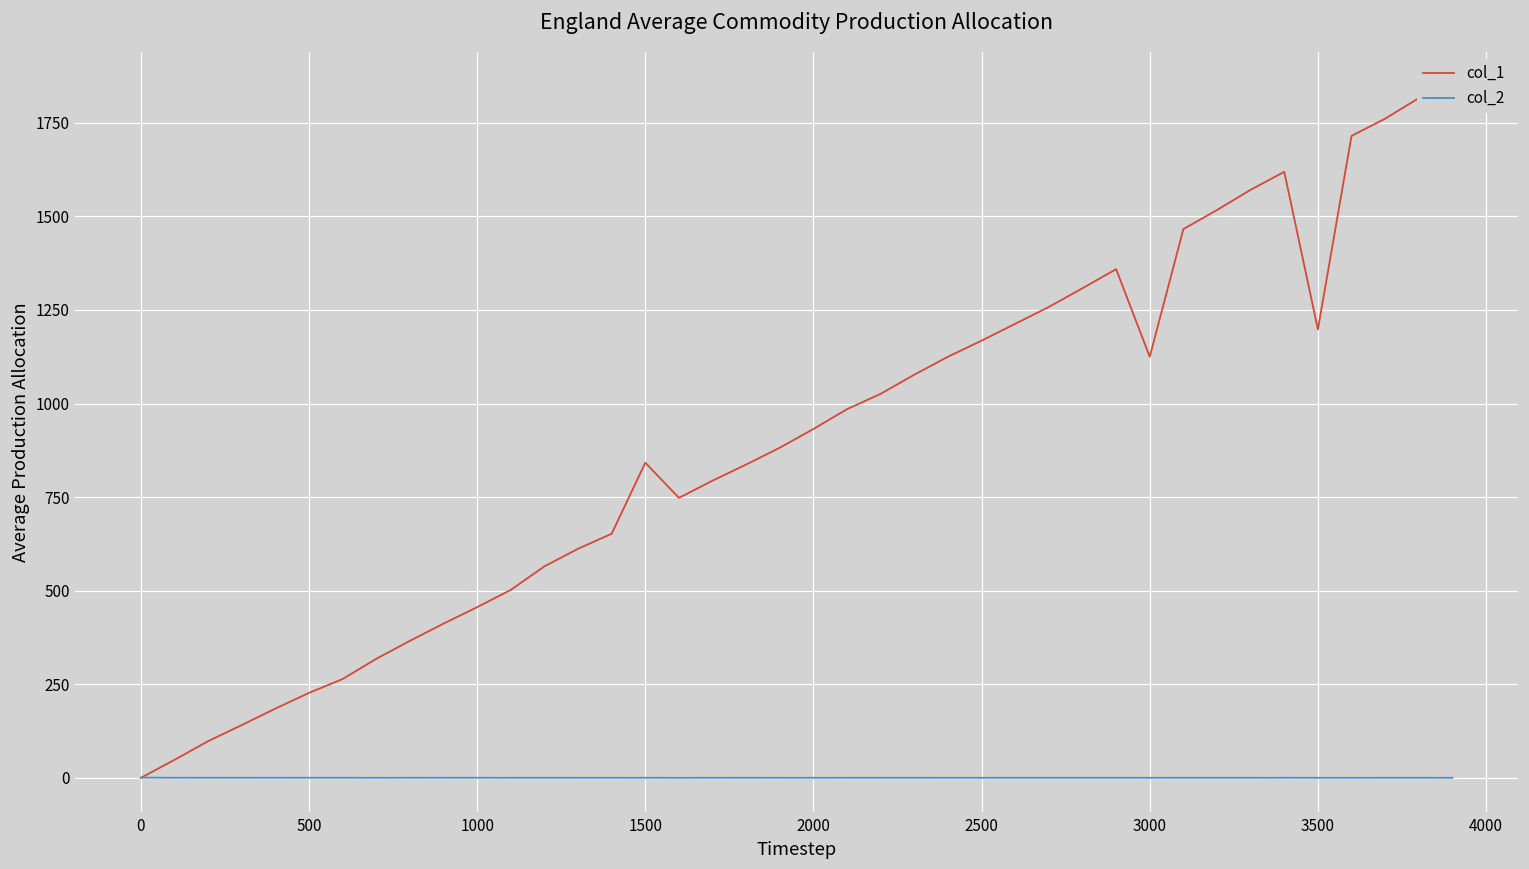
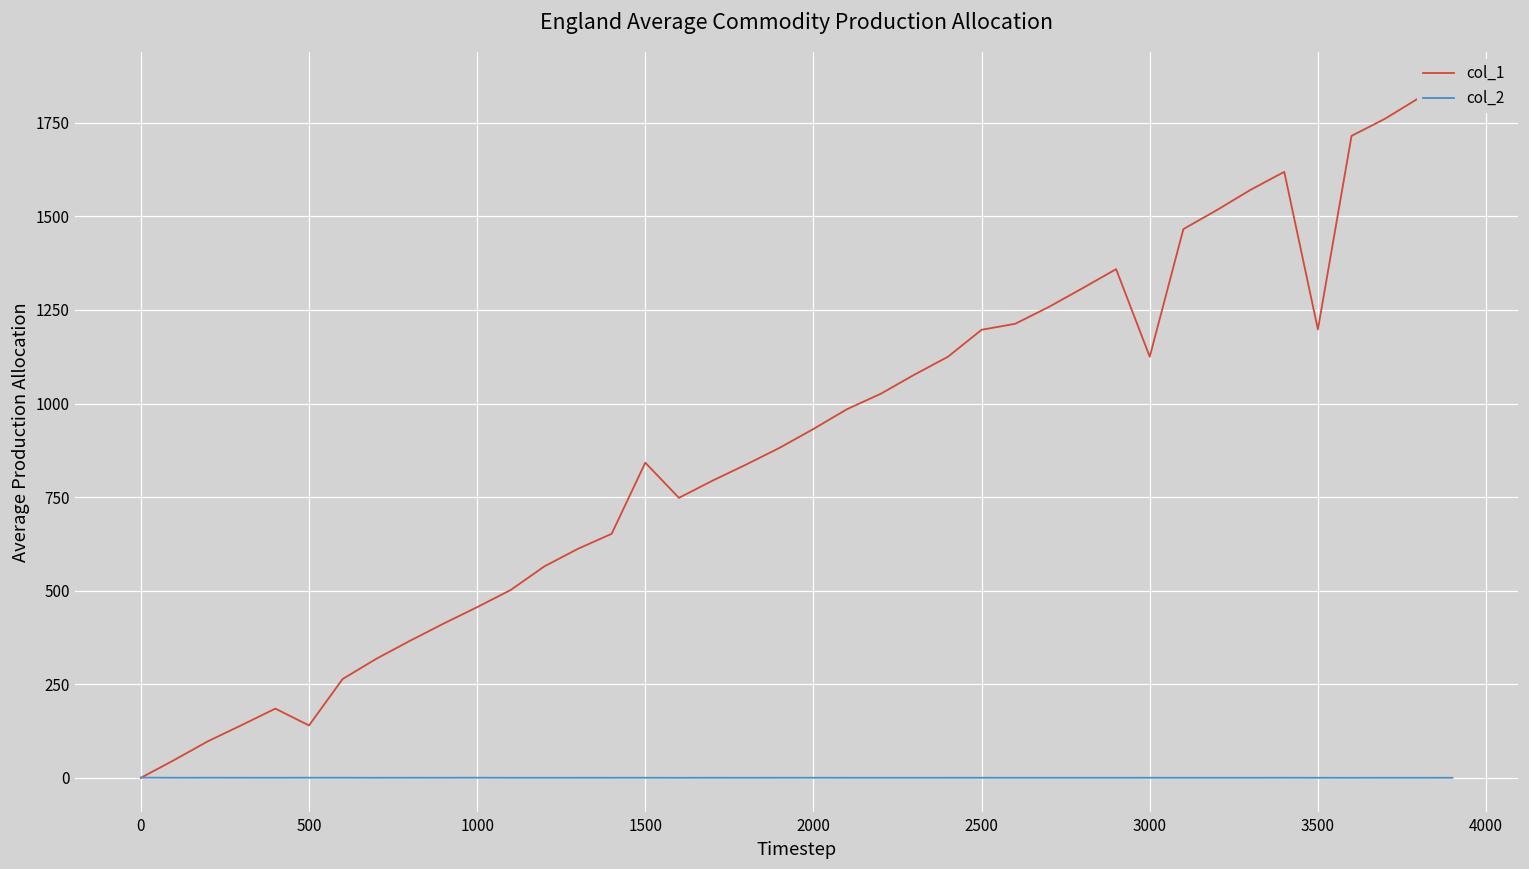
col_1, 500: 230 -> 140
col_1, 2500: 1170 -> 1200
